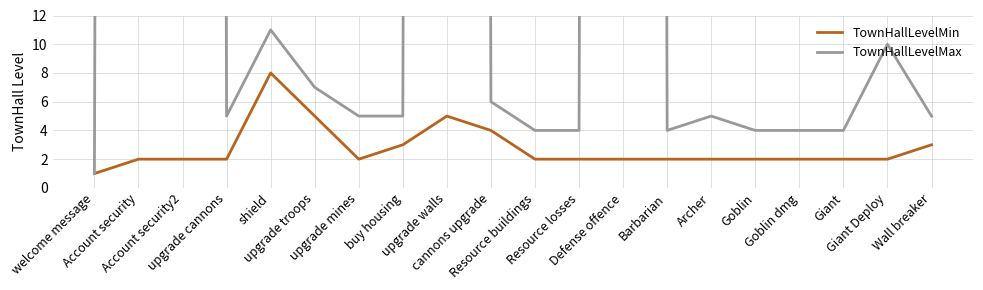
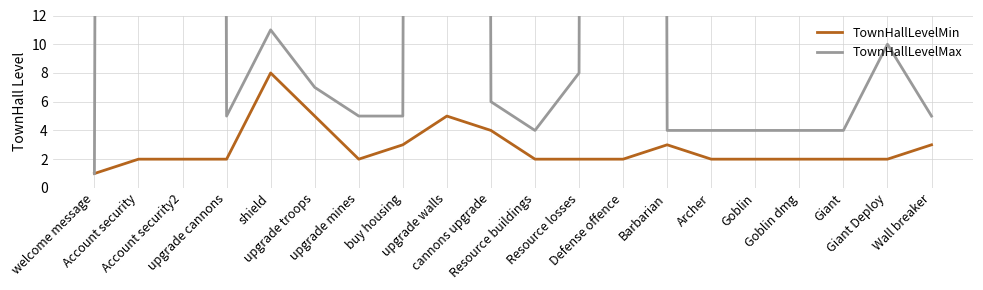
TownHallLevelMax, Resource losses: 4 -> 8
TownHallLevelMin, Barbarian: 2 -> 3
TownHallLevelMax, Archer: 5 -> 4
